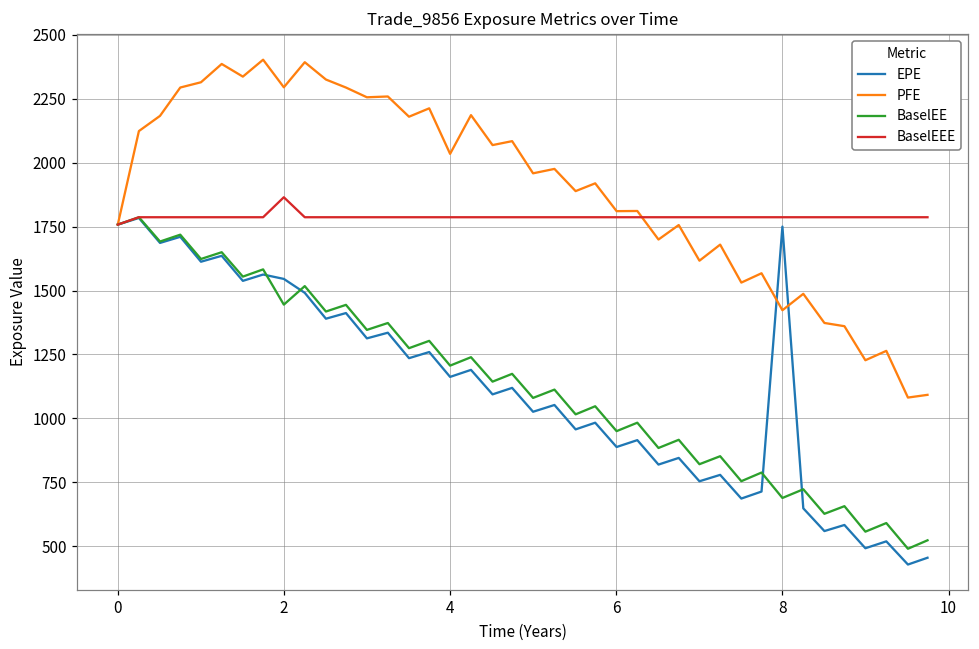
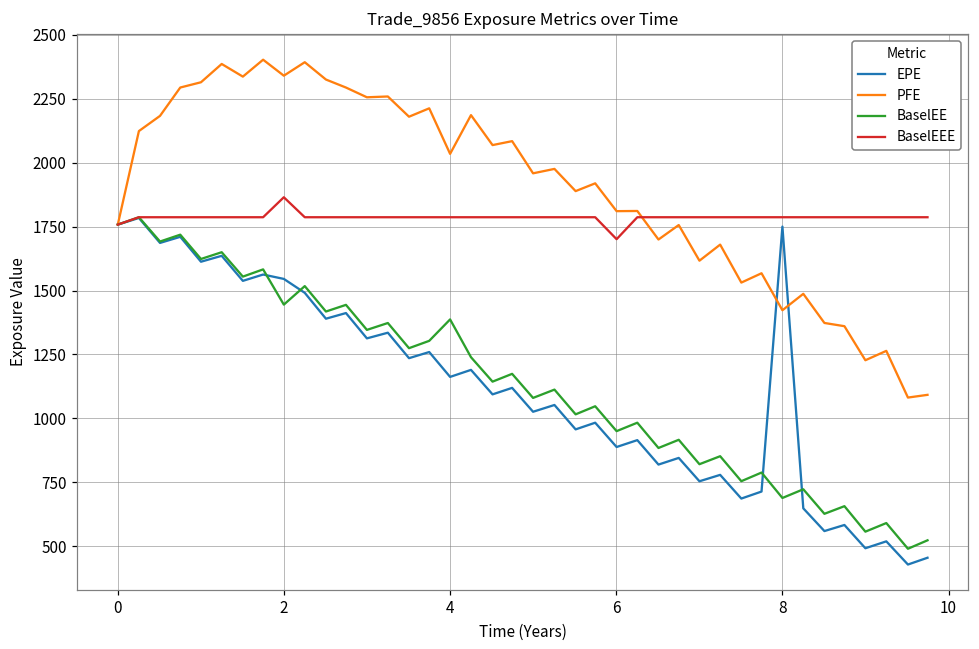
PFE, 2: 2290 -> 2340
BaselEE, 4: 1210 -> 1390
BaselEEE, 6: 1790 -> 1700
